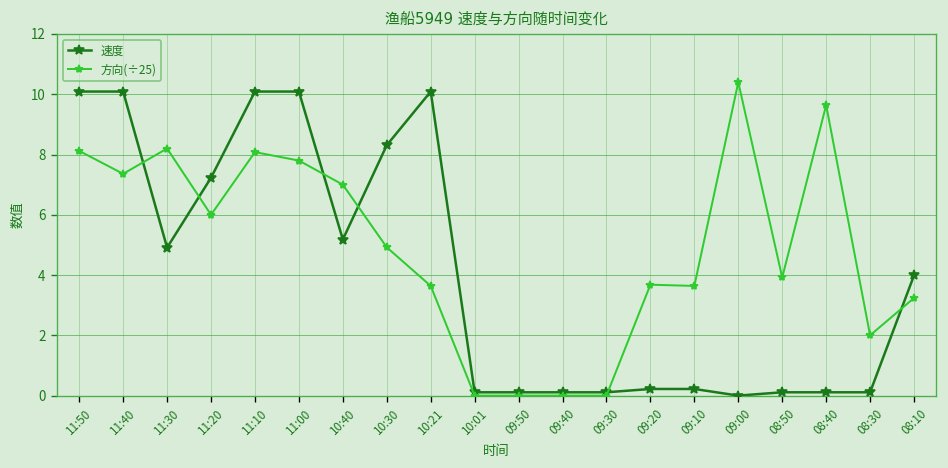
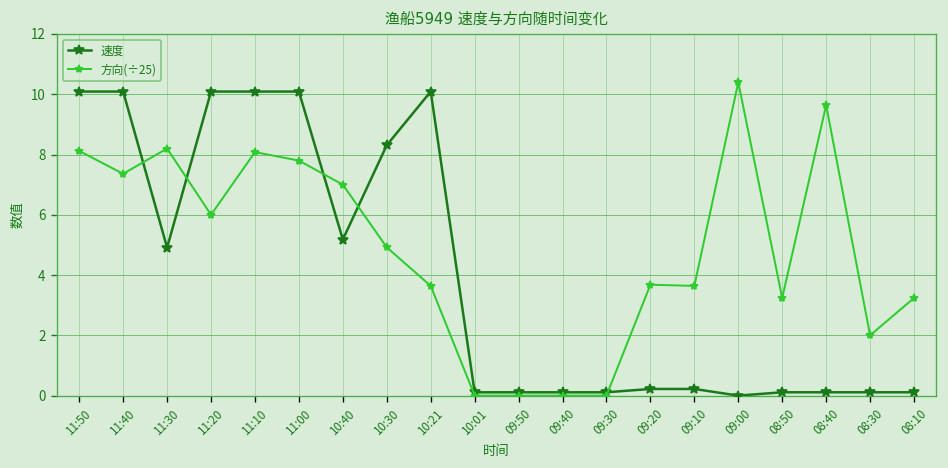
速度, 11:20: 7.2 -> 10.1
方向(÷25), 08:50: 3.9 -> 3.2
速度, 08:10: 4.0 -> 0.1
